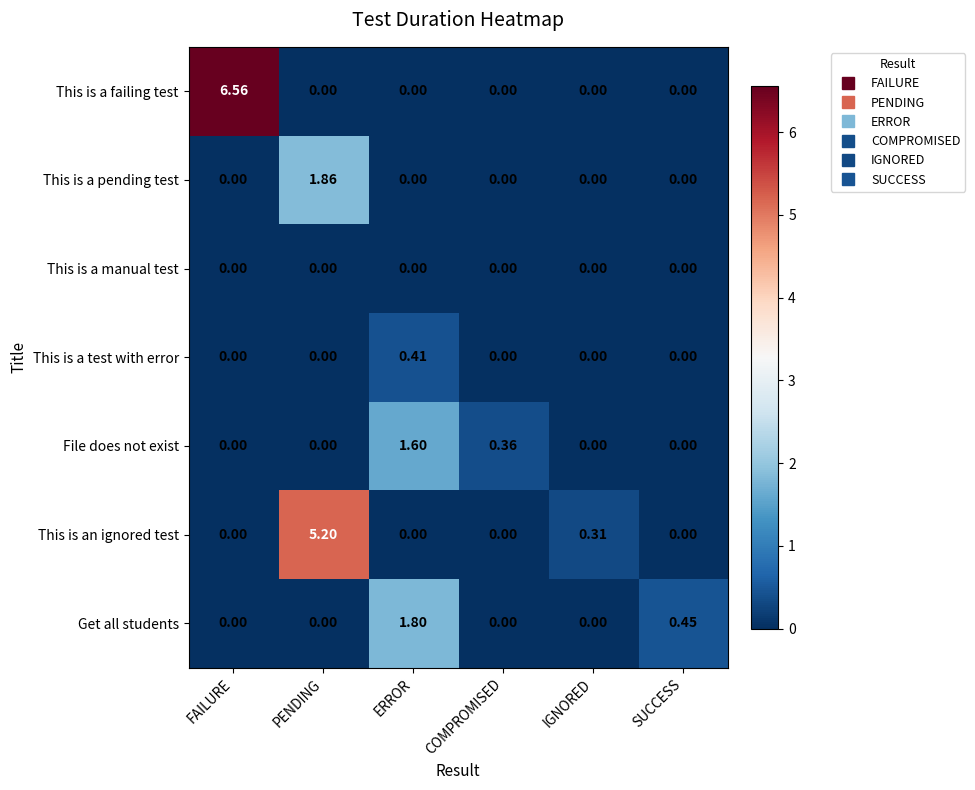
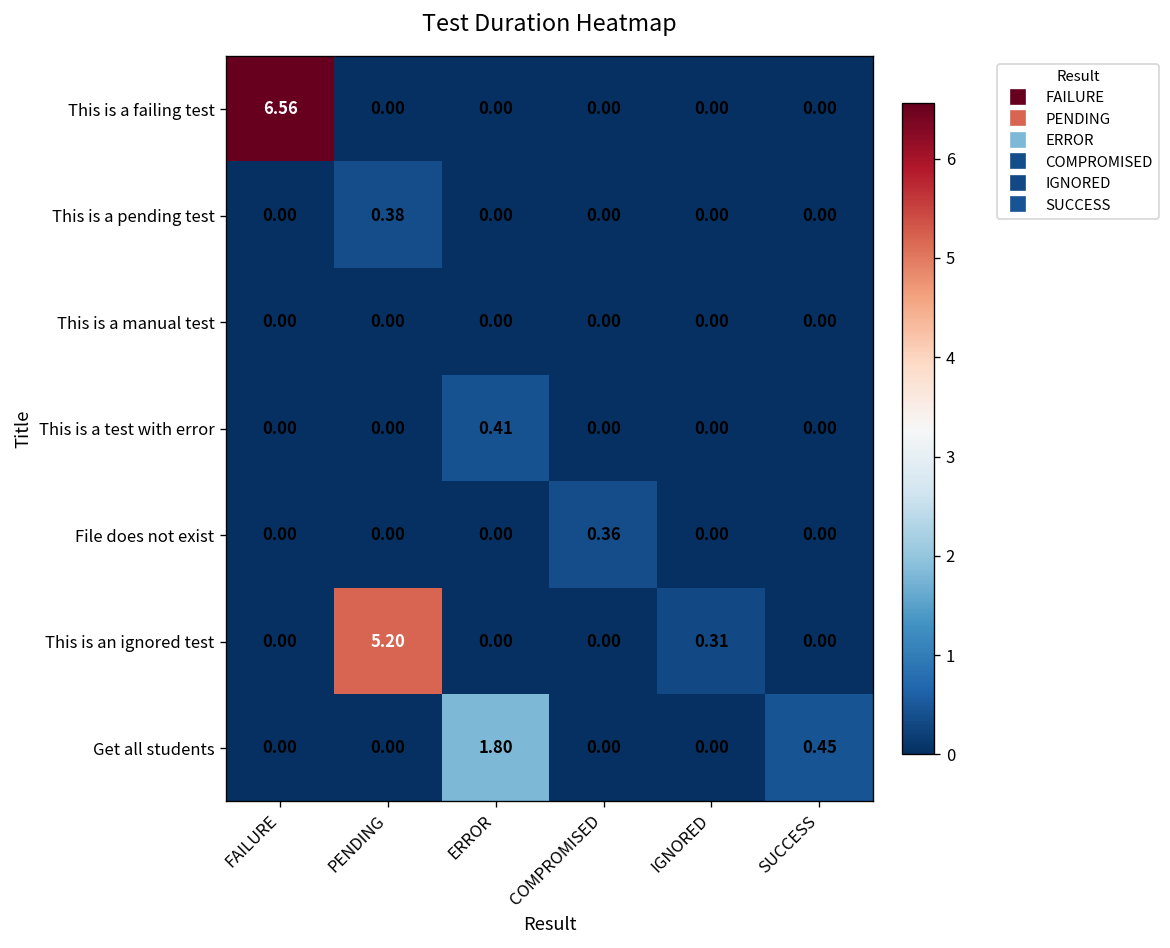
This is a pending test, PENDING: 1.86 -> 0.38
File does not exist, ERROR: 1.60 -> 0.00
